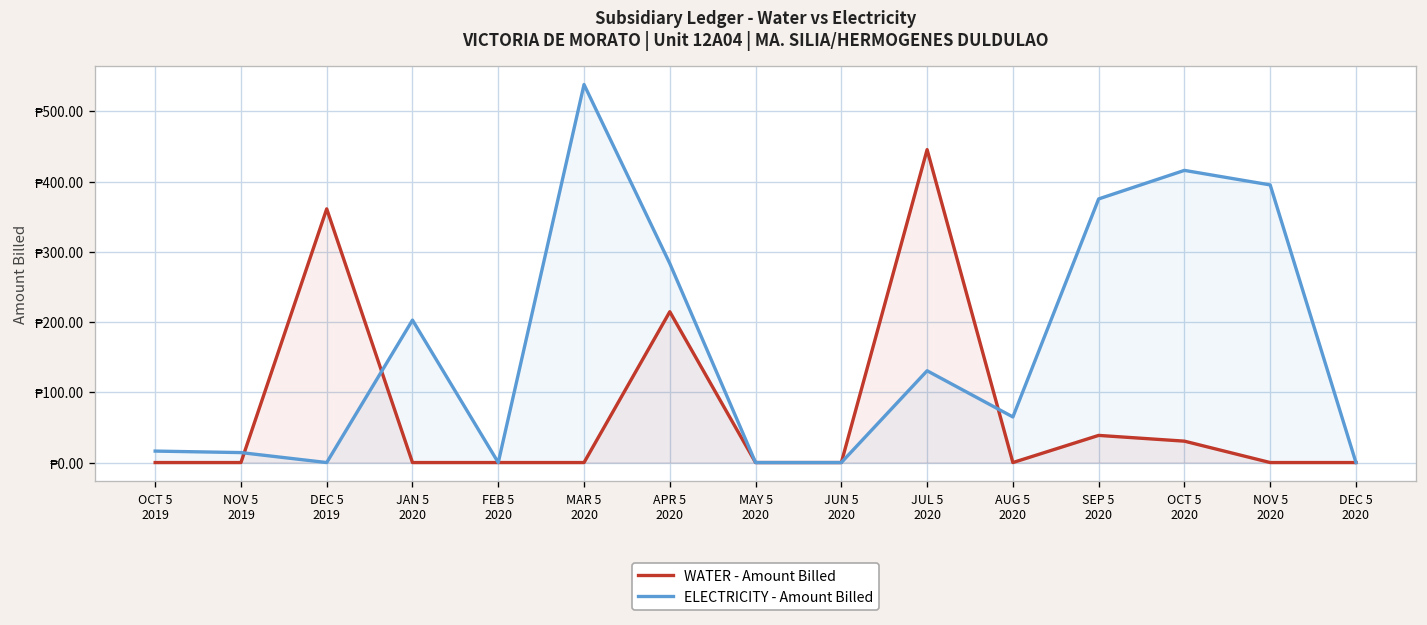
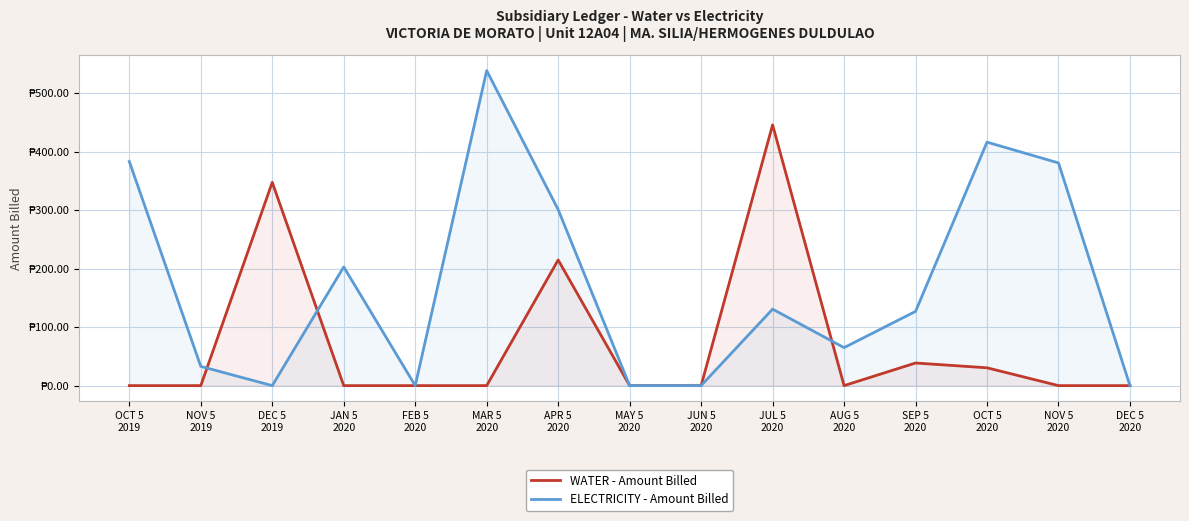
ELECTRICITY - Amount Billed, OCT 5 2019: ₱20 -> ₱380
ELECTRICITY - Amount Billed, NOV 5 2019: ₱10 -> ₱30
WATER - Amount Billed, DEC 5 2019: ₱360 -> ₱350
ELECTRICITY - Amount Billed, APR 5 2020: ₱280 -> ₱300
ELECTRICITY - Amount Billed, SEP 5 2020: ₱380 -> ₱130
ELECTRICITY - Amount Billed, NOV 5 2020: ₱400 -> ₱380
